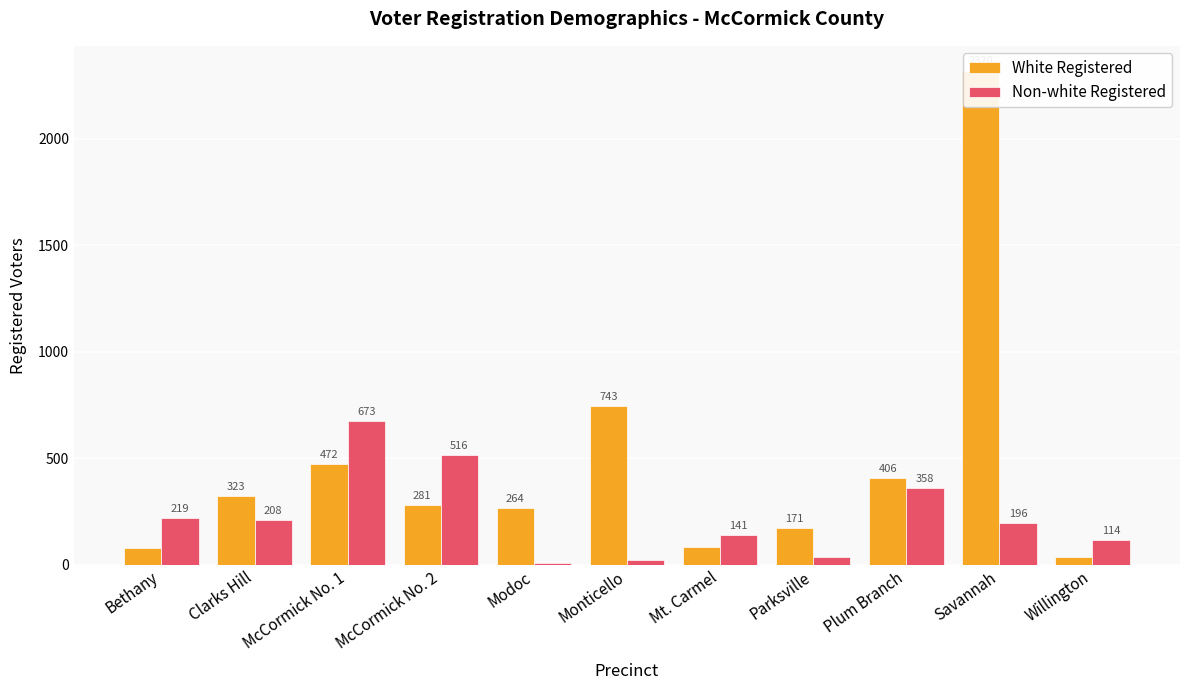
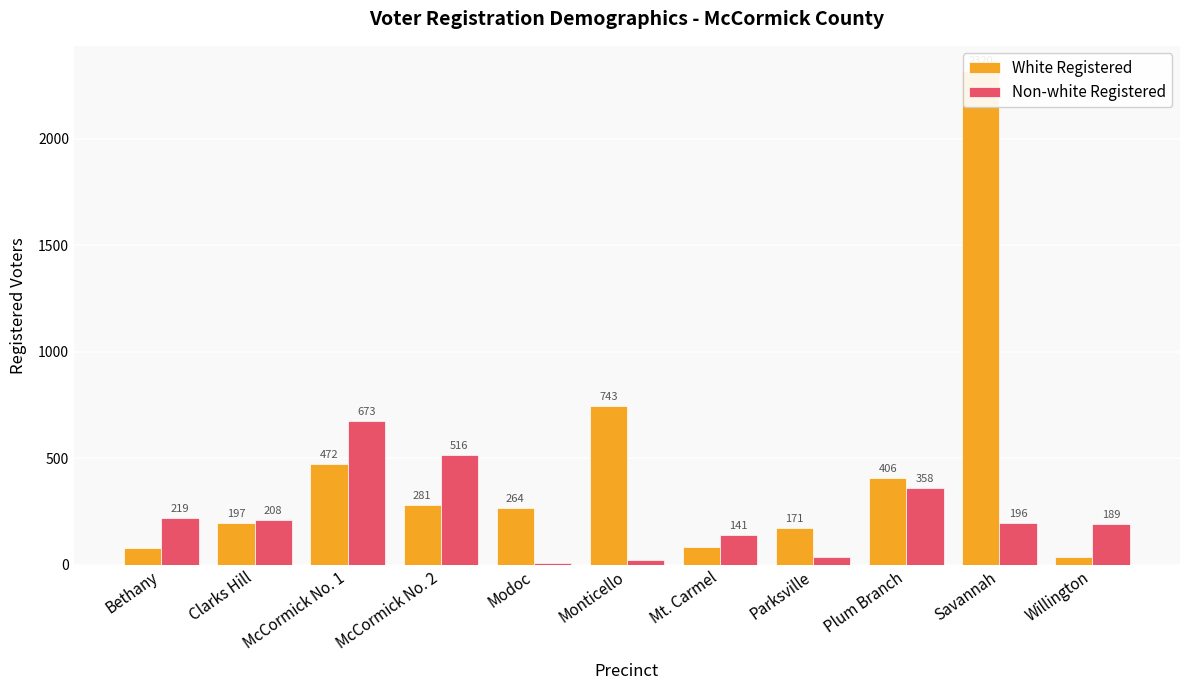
White Registered, Clarks Hill: 323 -> 197
Non-white Registered, Willington: 114 -> 189
